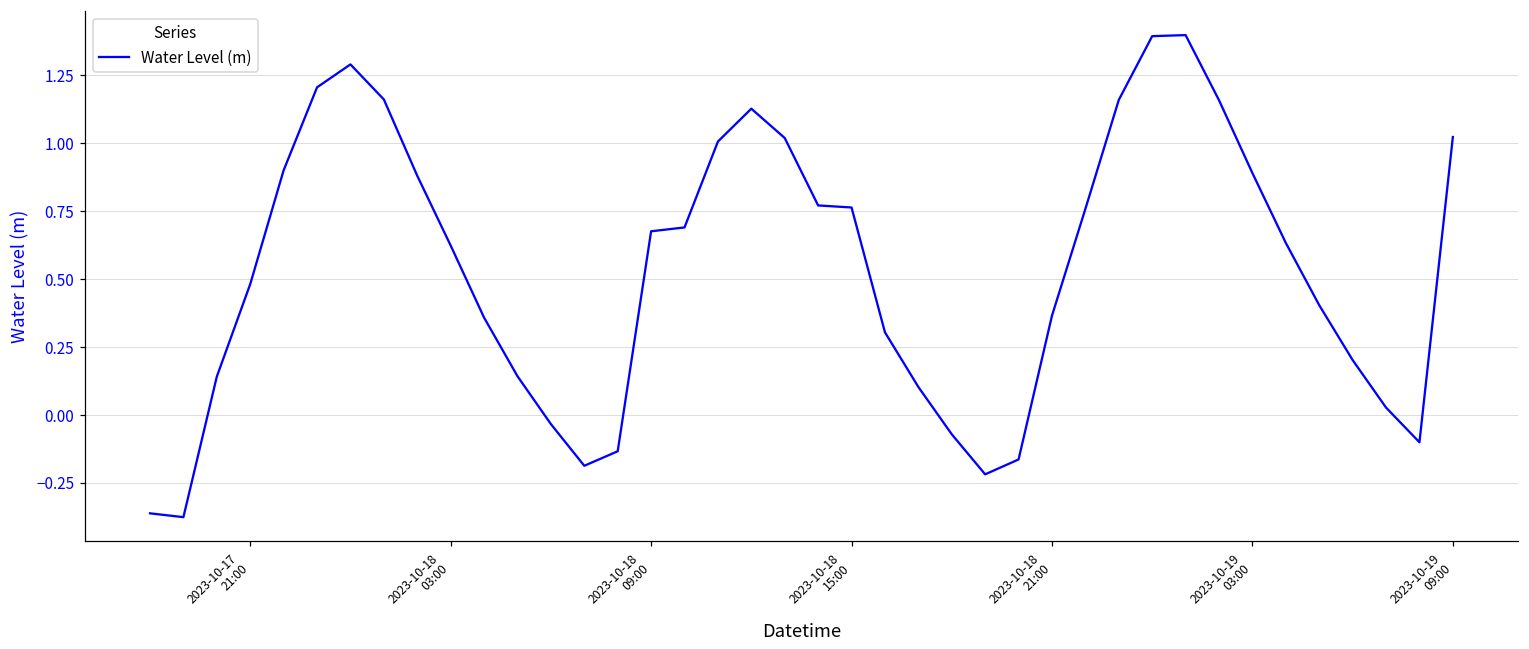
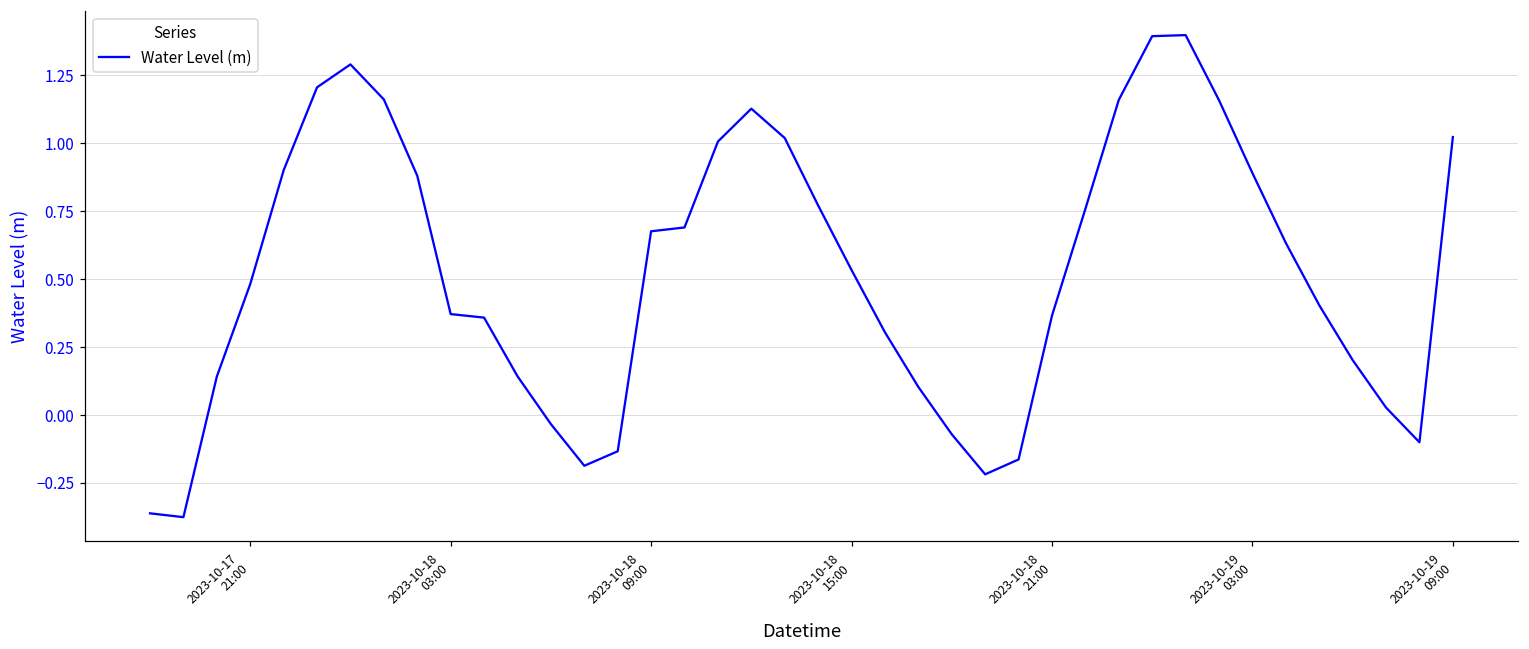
2023-10-18 03:00: 0.62 -> 0.37
2023-10-18 15:00: 0.76 -> 0.53
